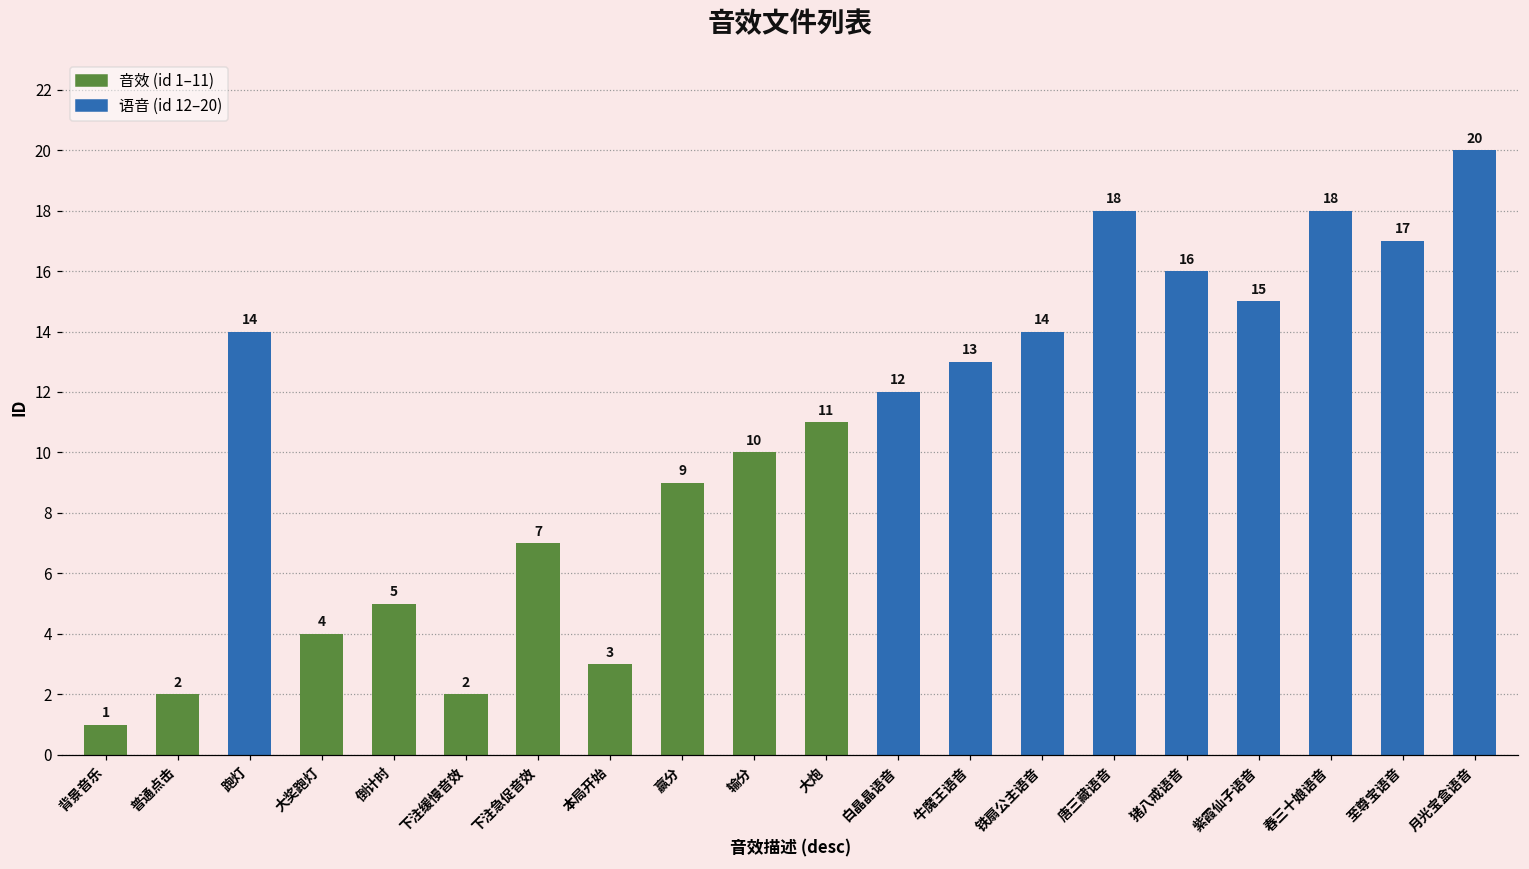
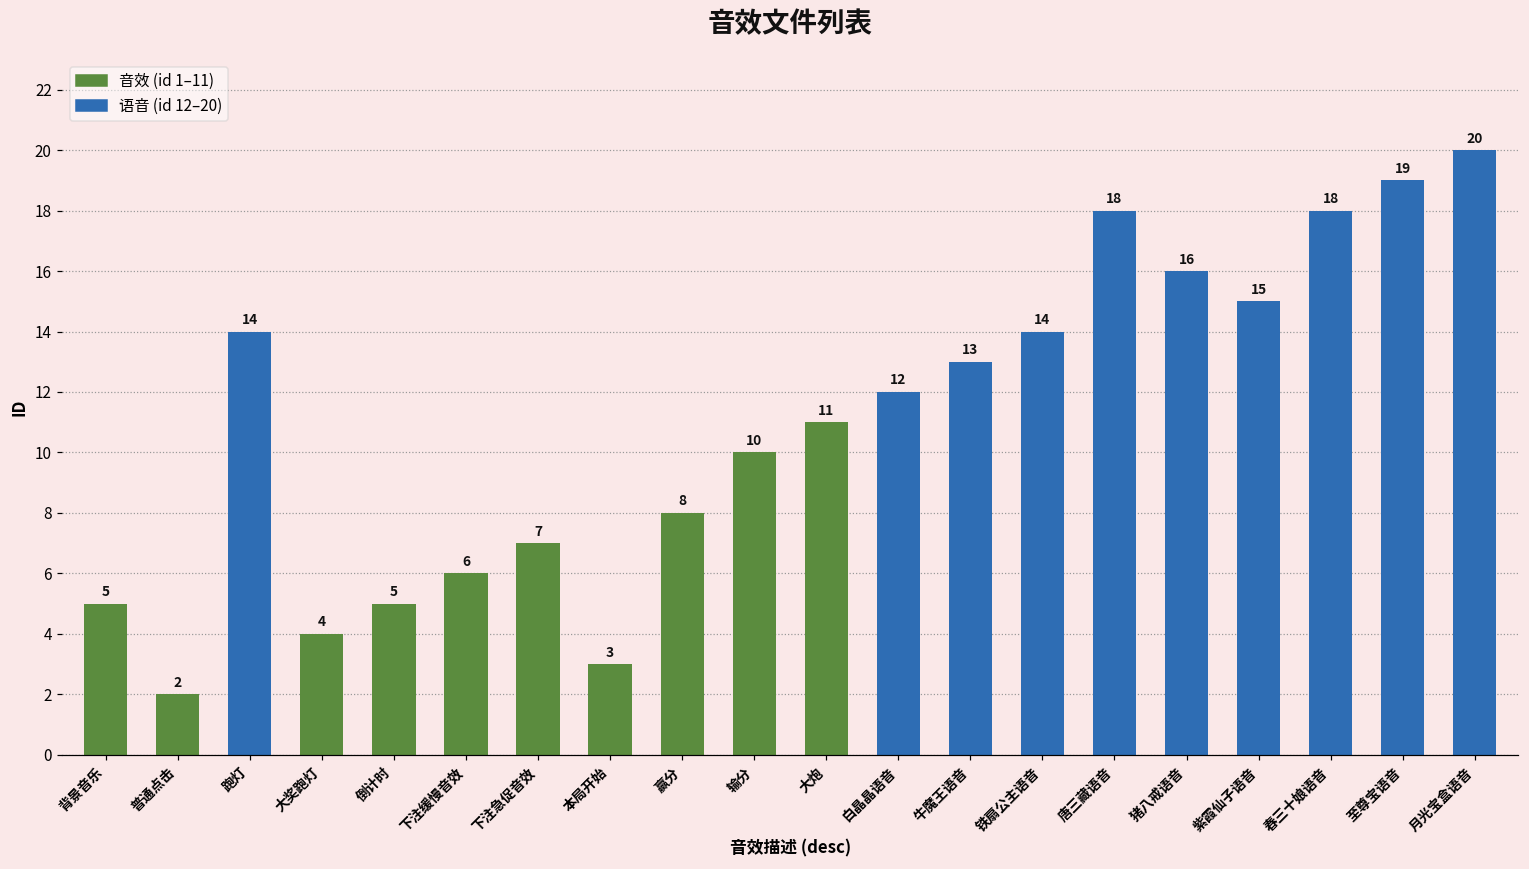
背景音乐: 1 -> 5
下注缓慢音效: 2 -> 6
赢分: 9 -> 8
至尊宝语音: 17 -> 19
